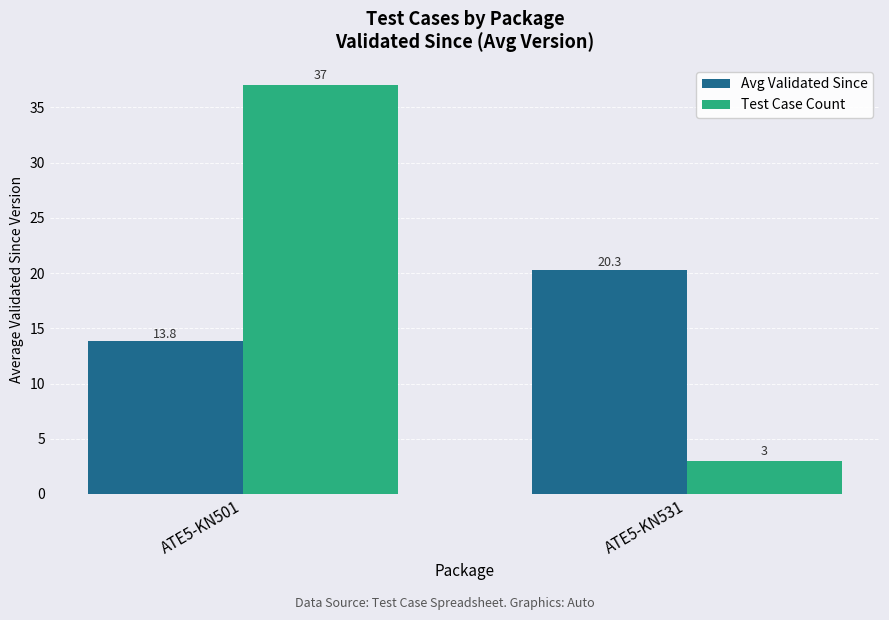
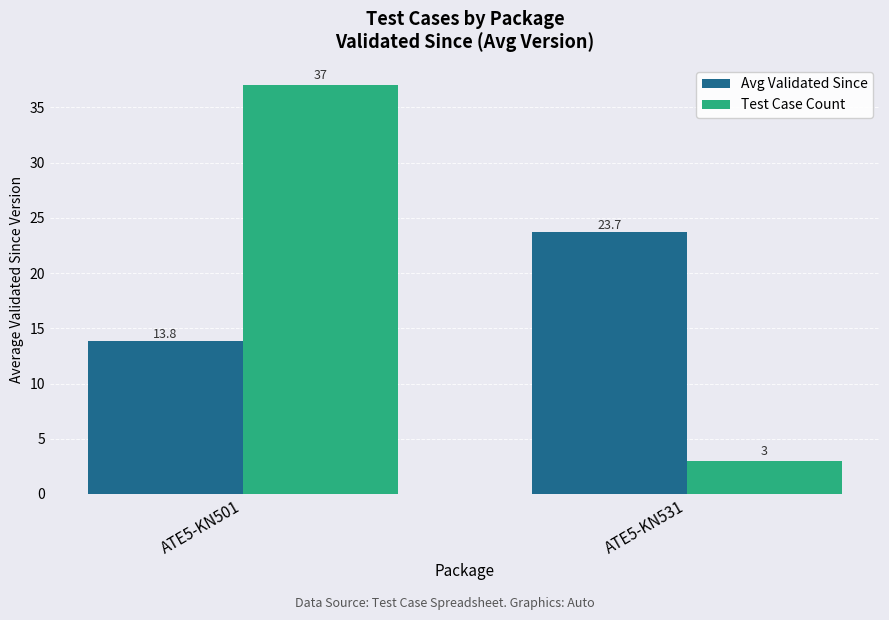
Avg Validated Since, ATE5-KN531: 20.3 -> 23.7
